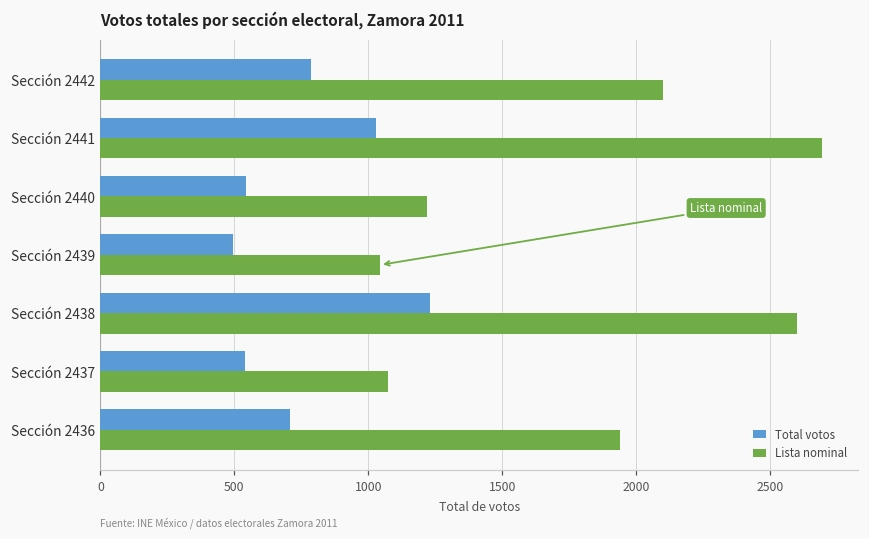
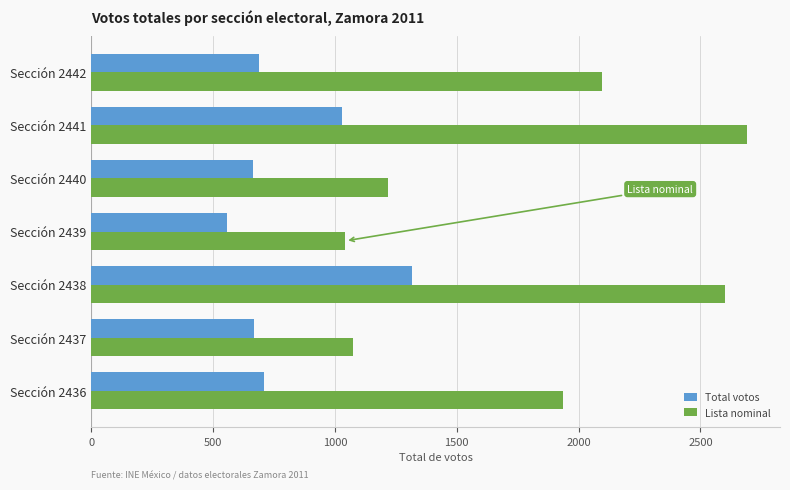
Total votos, Sección 2442: 790 -> 690
Total votos, Sección 2440: 540 -> 670
Total votos, Sección 2439: 490 -> 560
Total votos, Sección 2438: 1230 -> 1320
Total votos, Sección 2437: 540 -> 670
